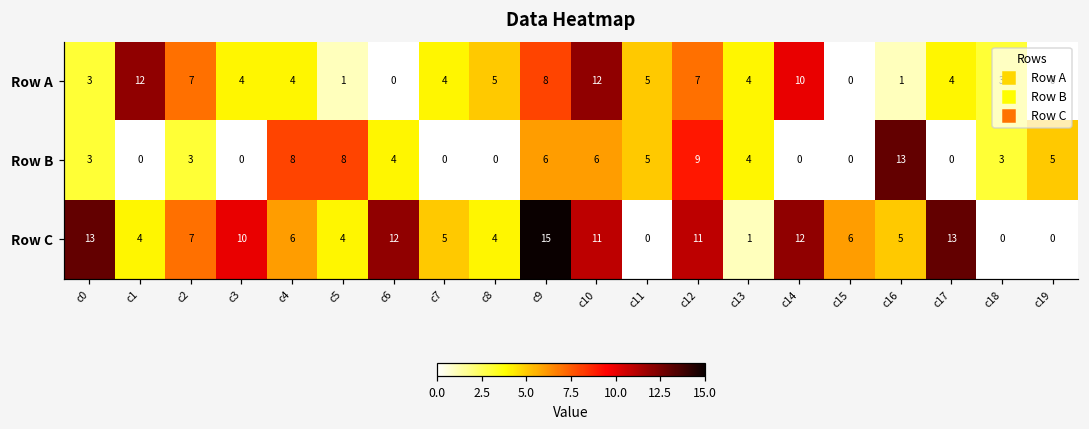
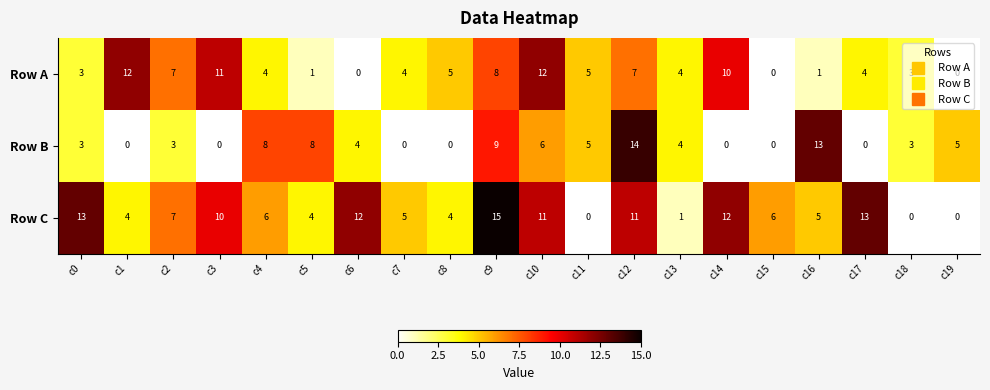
Row A, c3: 4 -> 11
Row B, c9: 6 -> 9
Row B, c12: 9 -> 14
